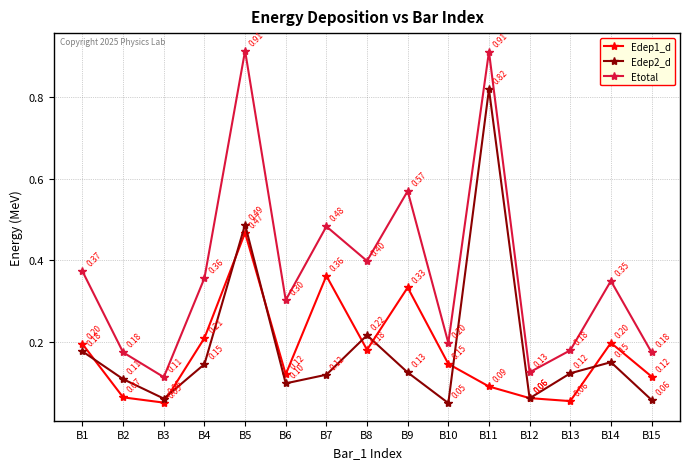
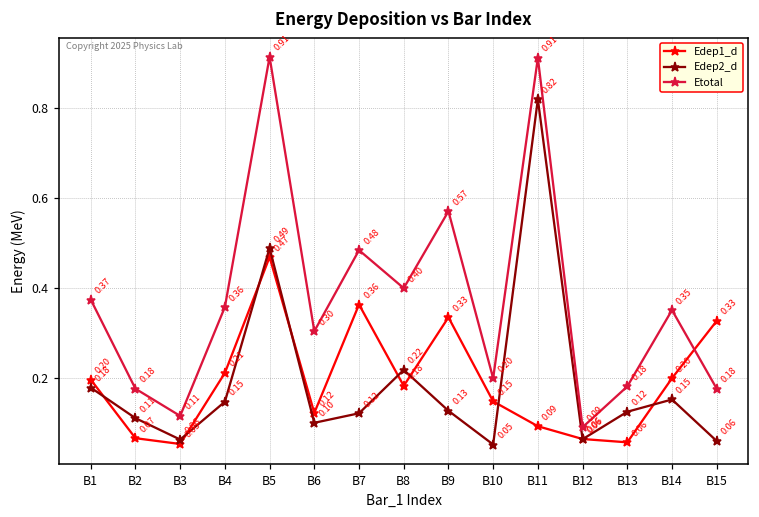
Etotal, B12: 0.13 -> 0.09
Edep1_d, B15: 0.12 -> 0.33
